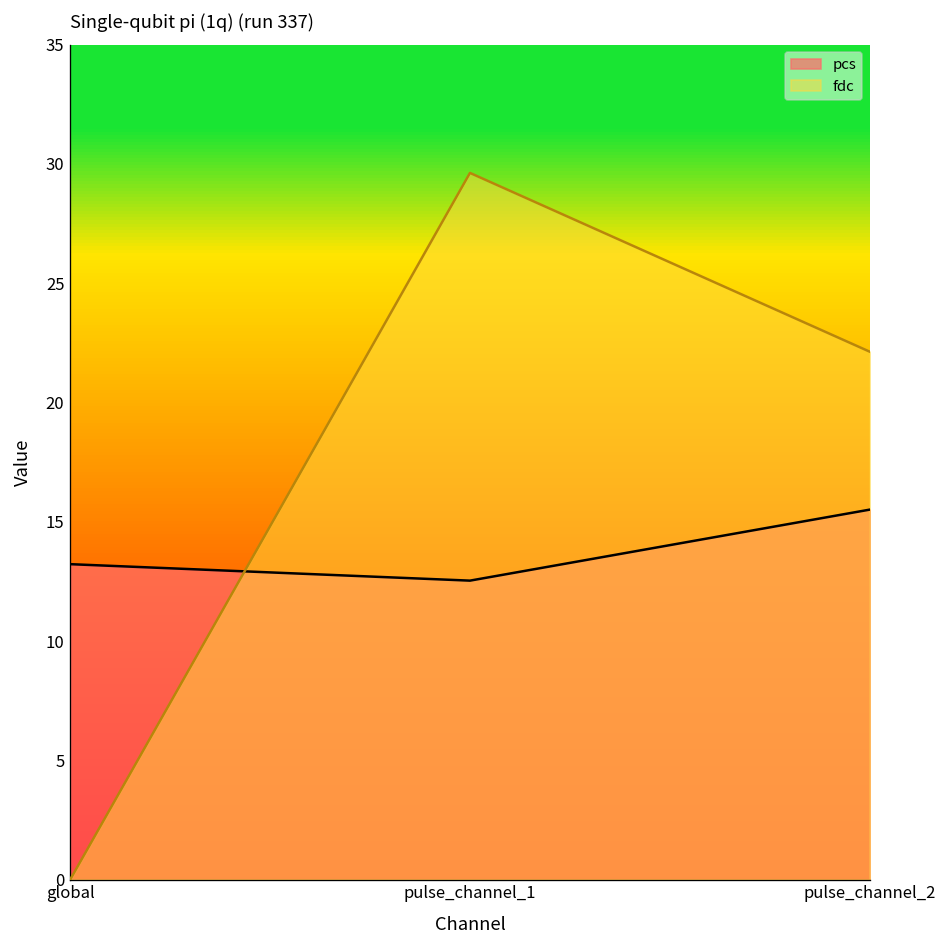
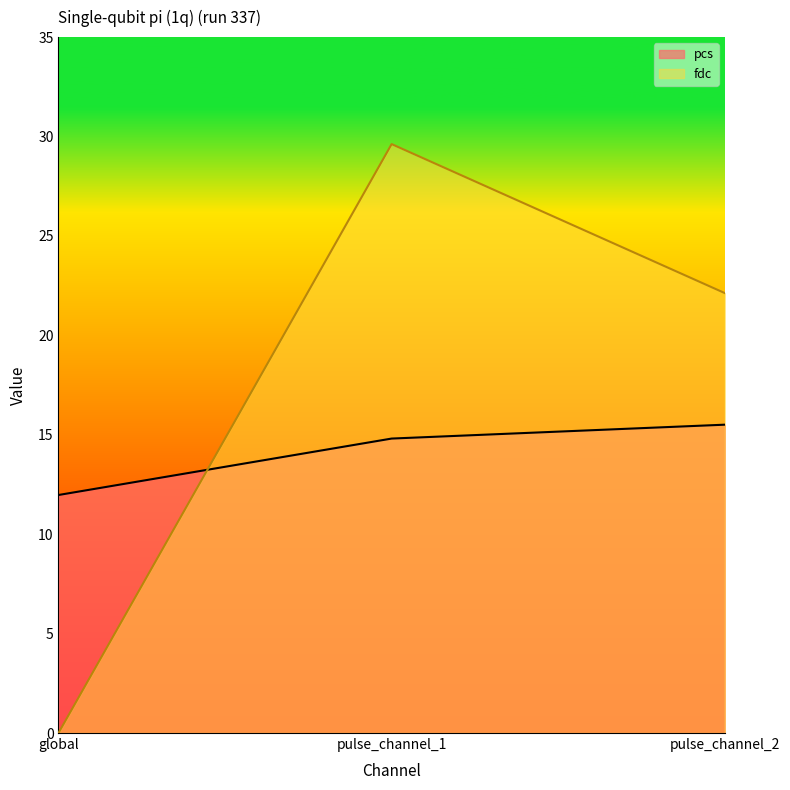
pcs, global: 13.2 -> 12.0
pcs, pulse_channel_1: 12.5 -> 14.8
